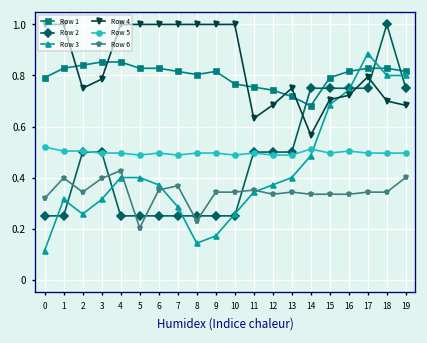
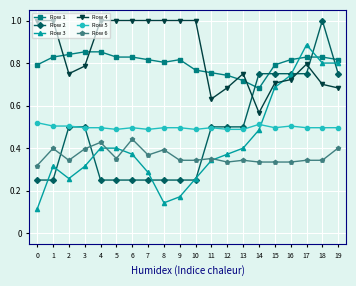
Row 6, 5: 0.20 -> 0.35
Row 6, 6: 0.35 -> 0.44
Row 6, 8: 0.23 -> 0.39
